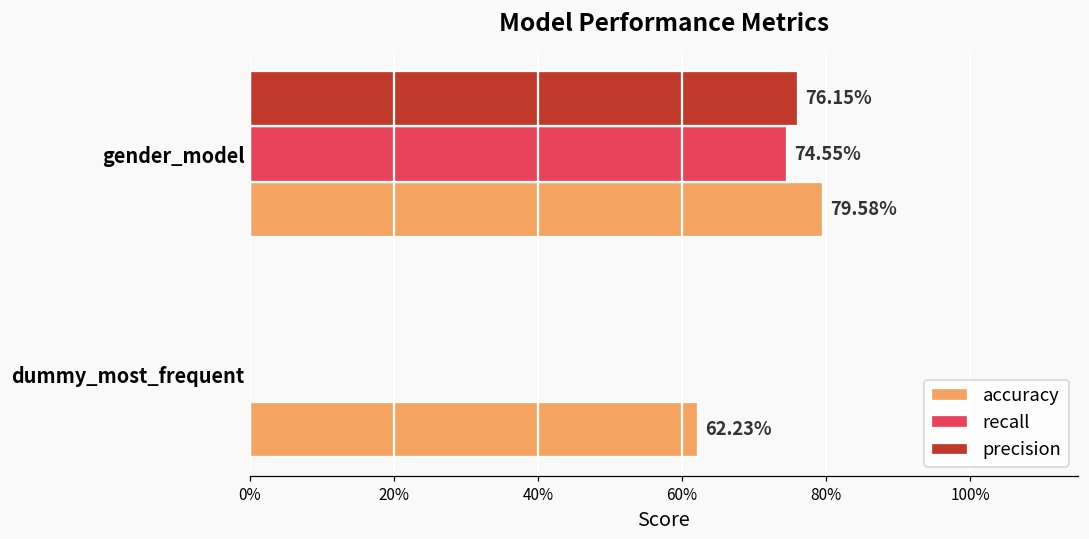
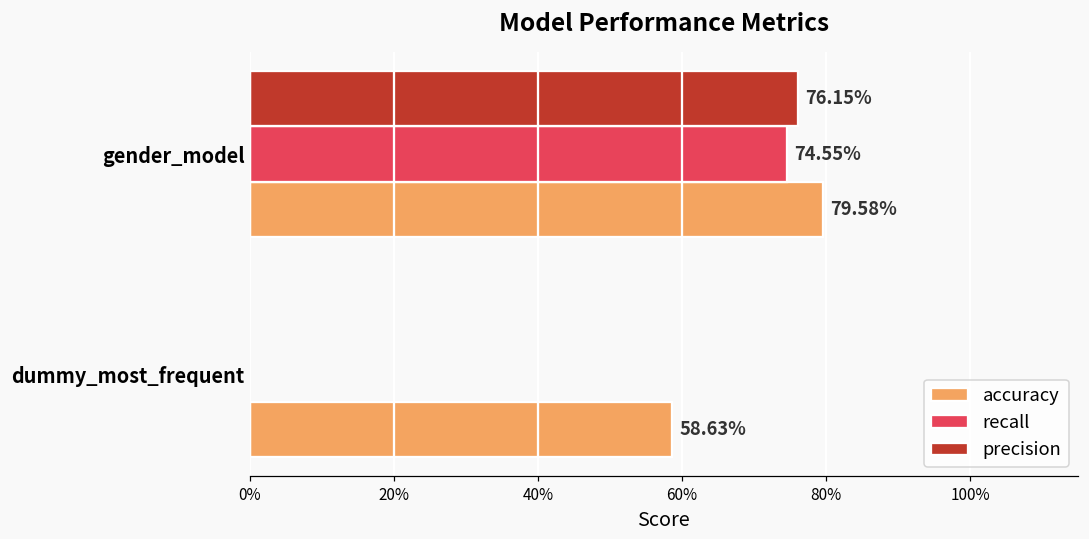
accuracy, dummy_most_frequent: 62.23% -> 58.63%
